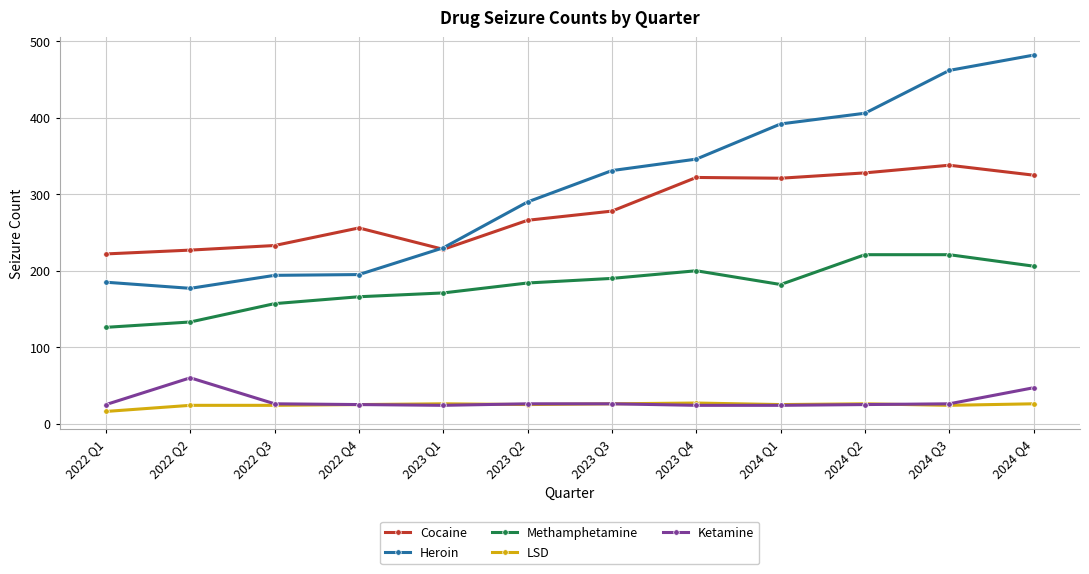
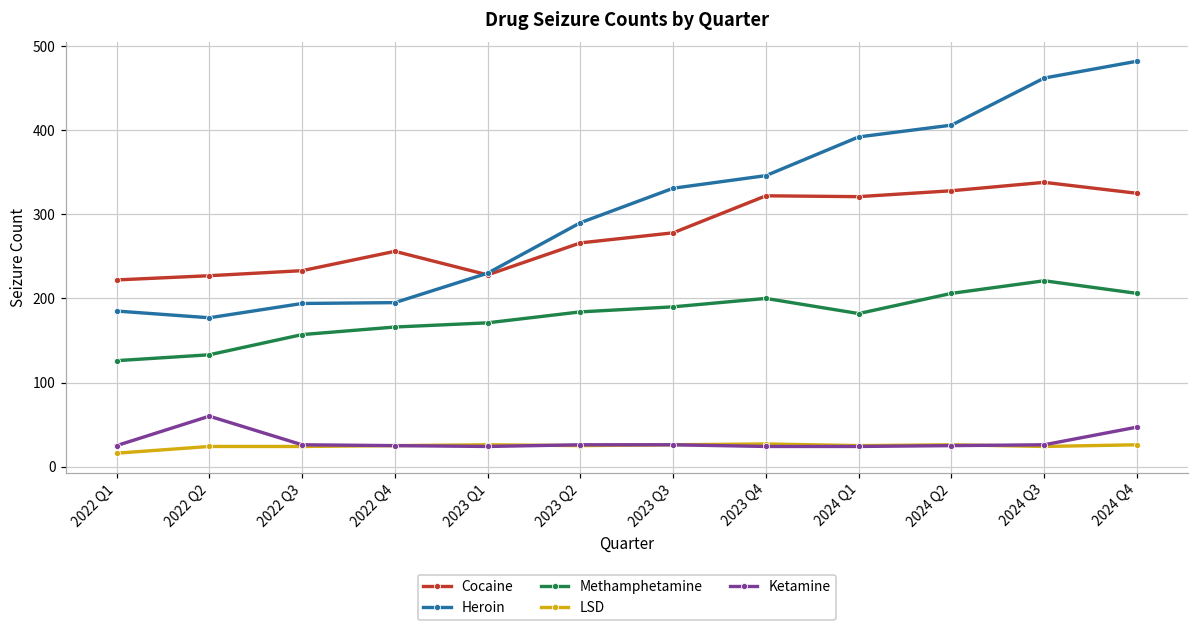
Methamphetamine, 2024 Q2: 220 -> 210
